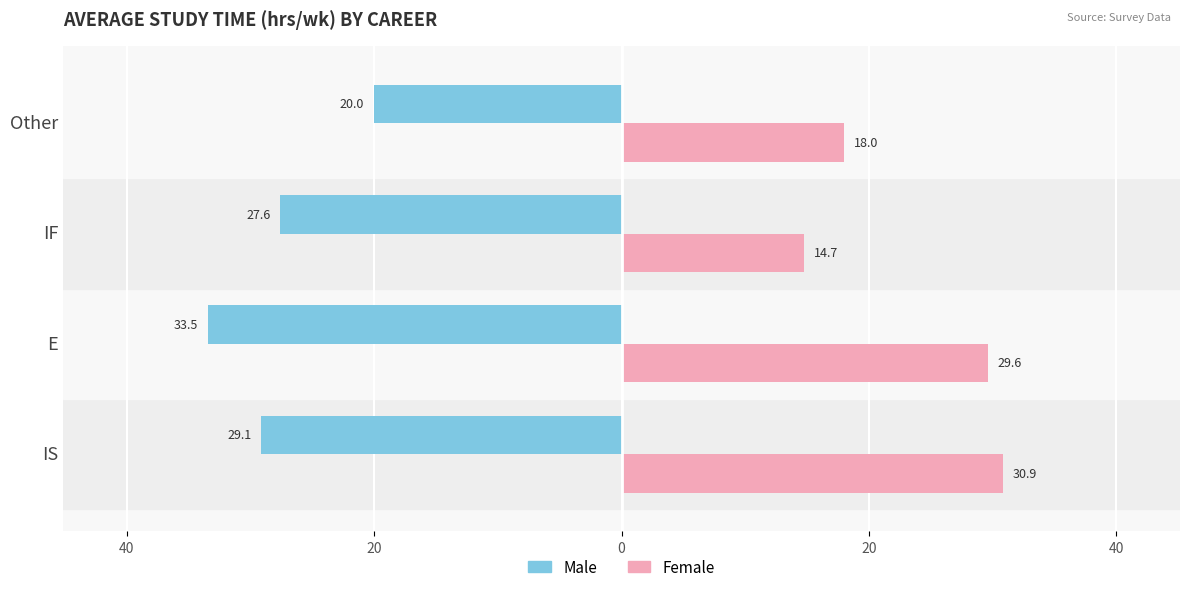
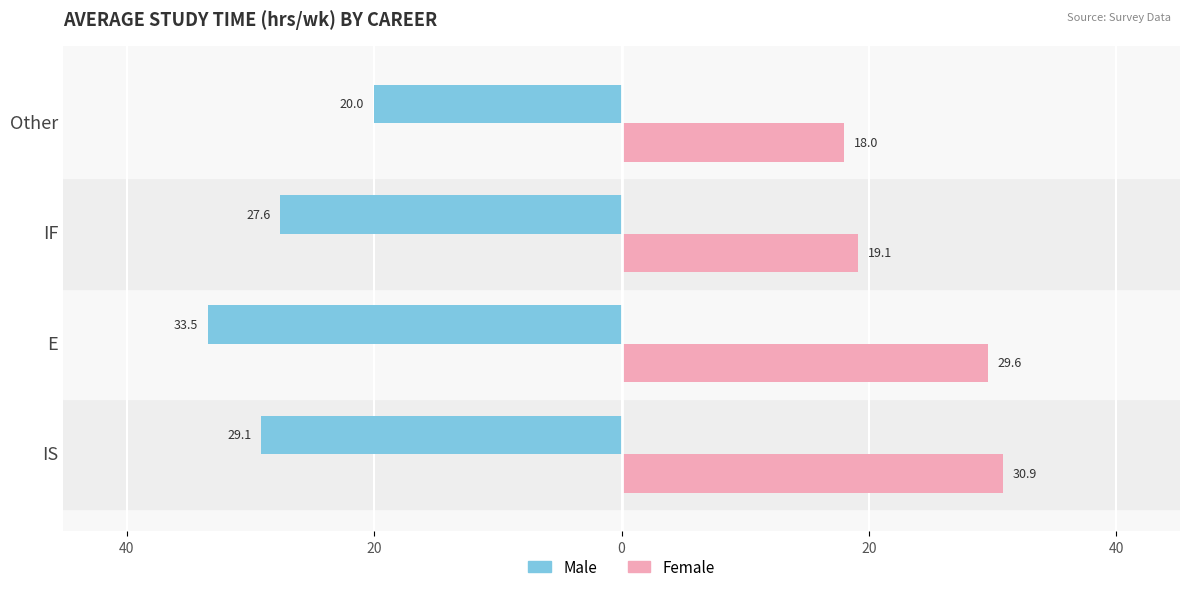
Female, IF: 14.7 -> 19.1
